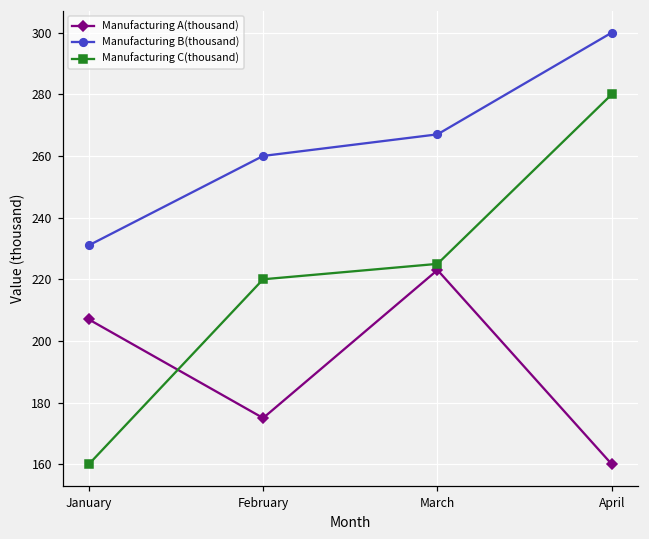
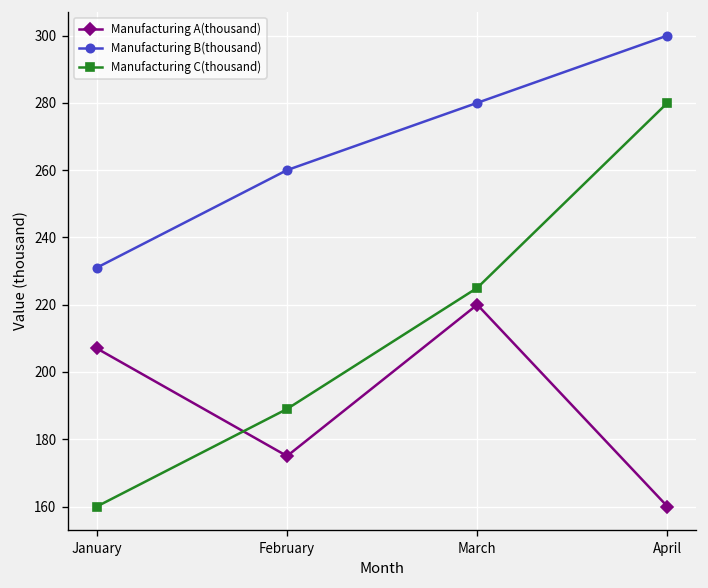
Manufacturing C(thousand), February: 220 -> 189
Manufacturing A(thousand), March: 223 -> 220
Manufacturing B(thousand), March: 267 -> 280
